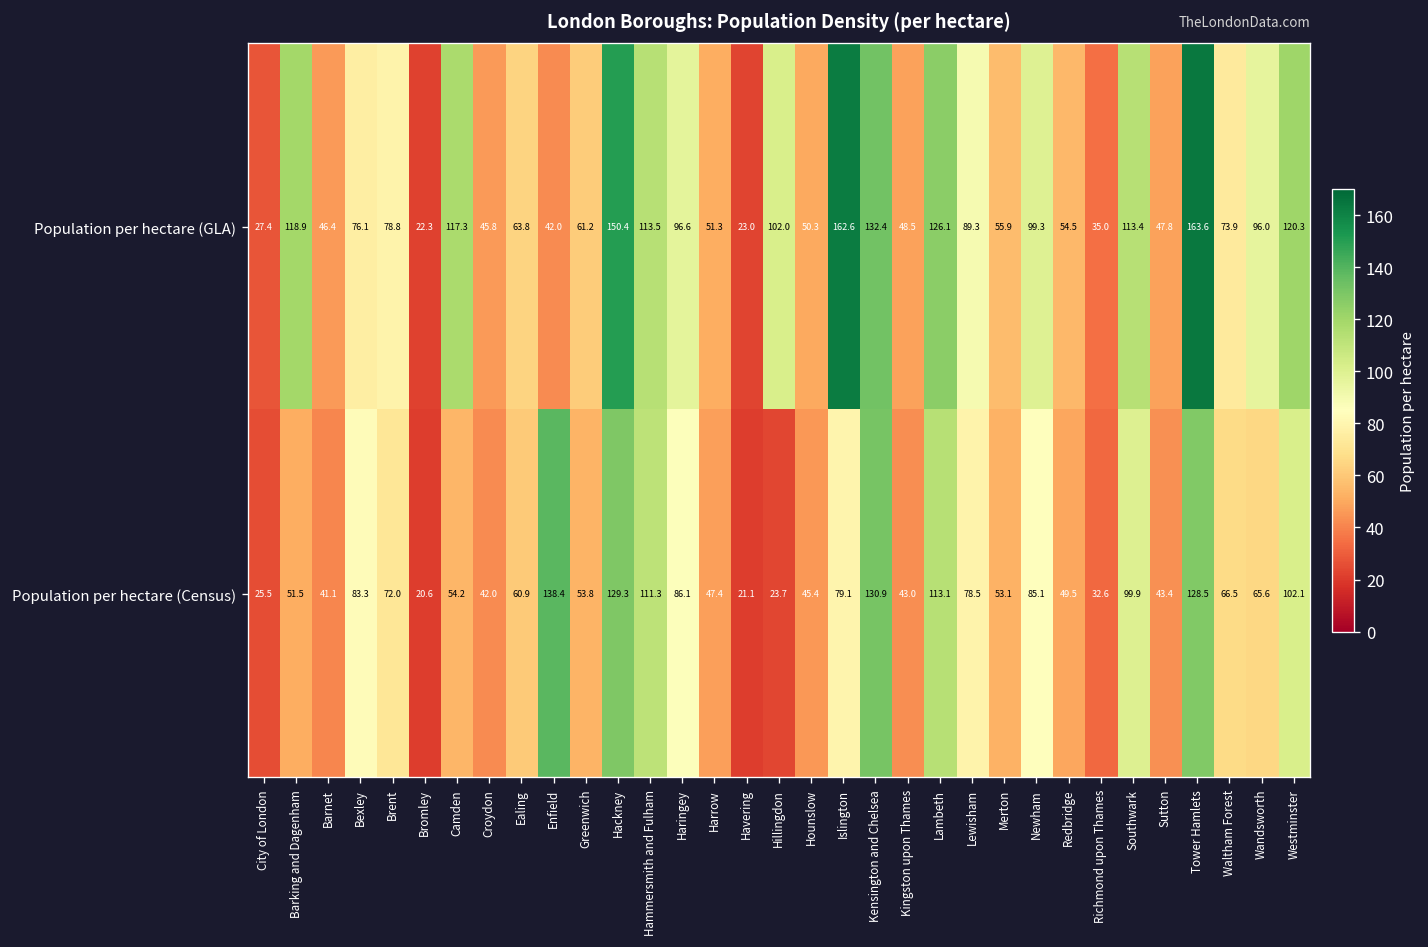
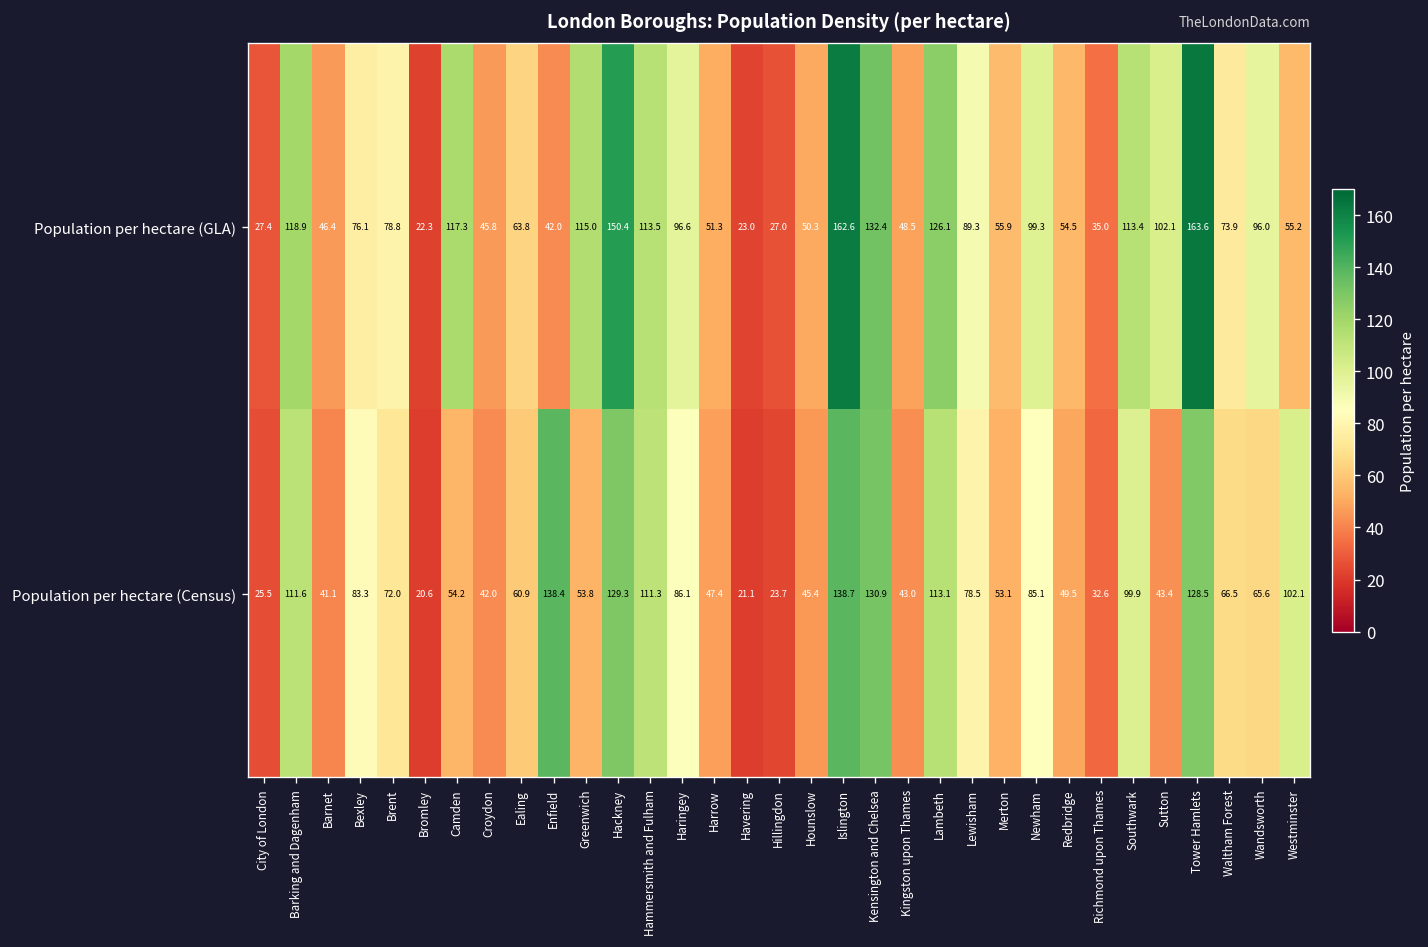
Population per hectare (GLA), Greenwich: 61.2 -> 115.0
Population per hectare (GLA), Hillingdon: 102.0 -> 27.0
Population per hectare (GLA), Sutton: 47.8 -> 102.1
Population per hectare (GLA), Westminster: 120.3 -> 55.2
Population per hectare (Census), Barking and Dagenham: 51.5 -> 111.6
Population per hectare (Census), Islington: 79.1 -> 138.7
